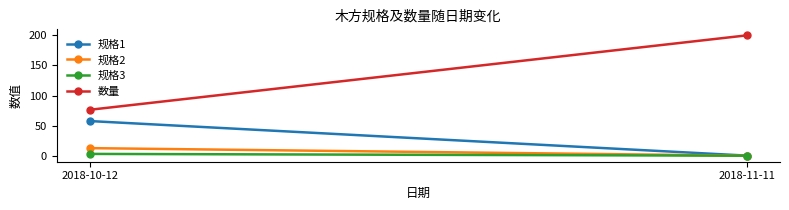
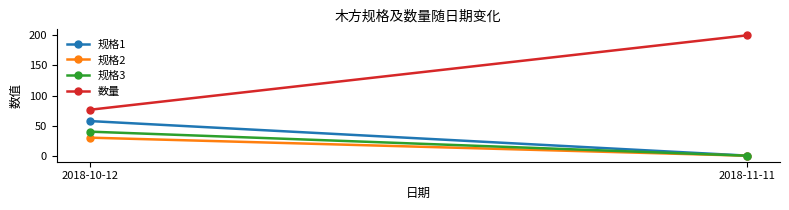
规格2, 2018-10-12: 10 -> 30
规格3, 2018-10-12: 0 -> 40
